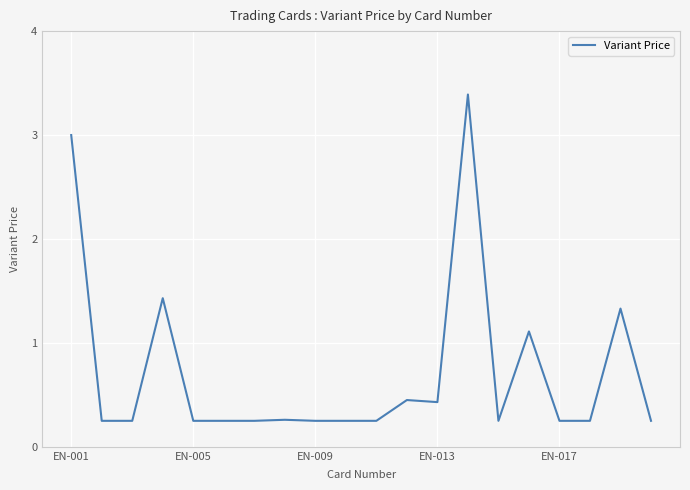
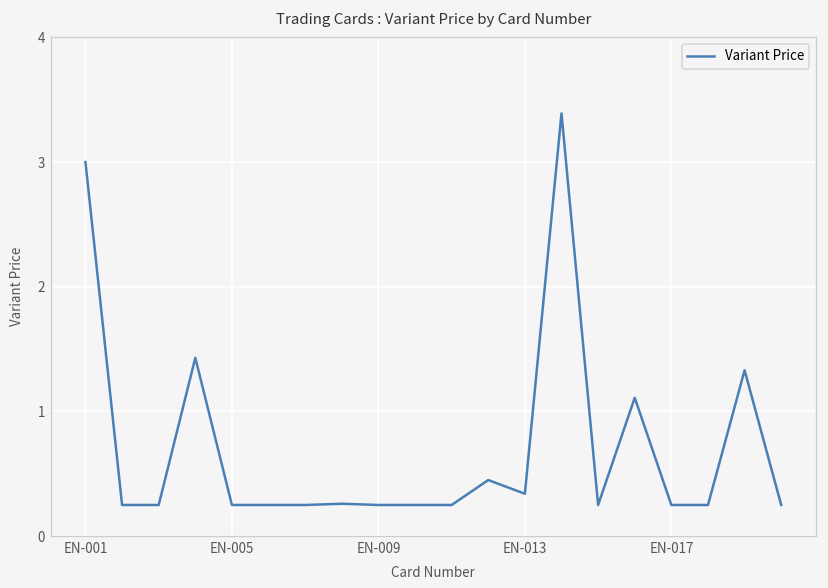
EN-013: 0.43 -> 0.34
